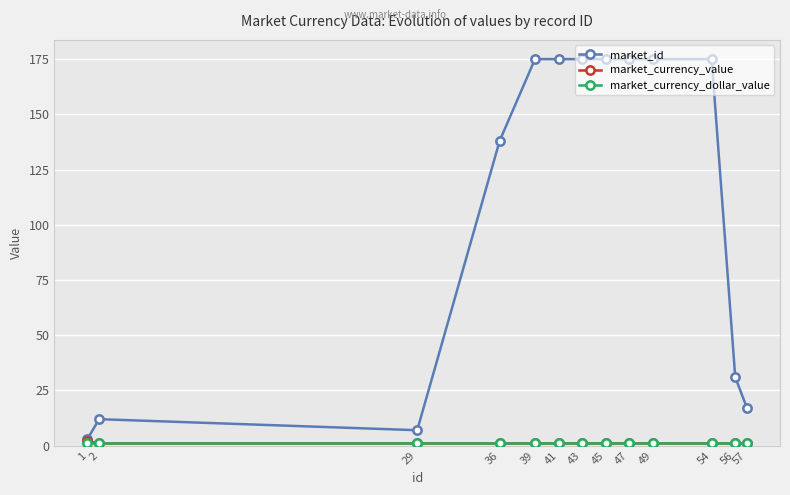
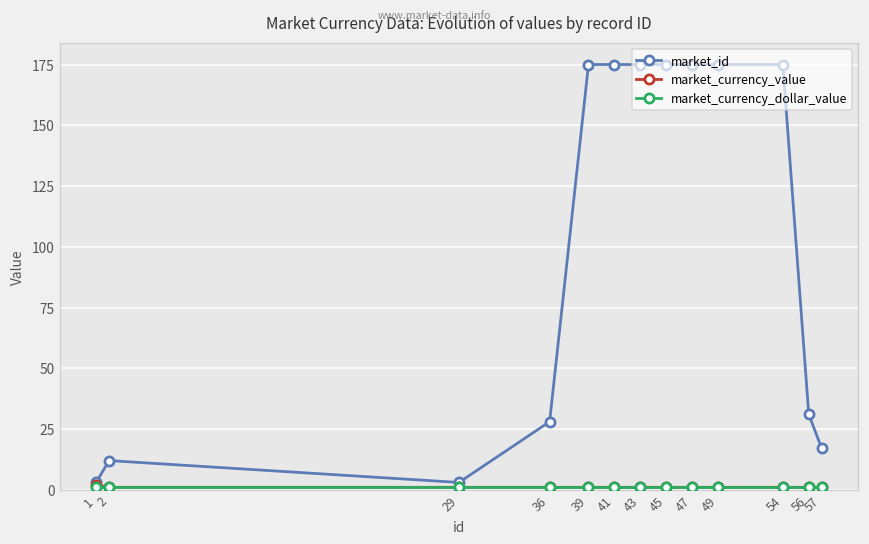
market_id, 29: 7 -> 3
market_id, 36: 138 -> 28
